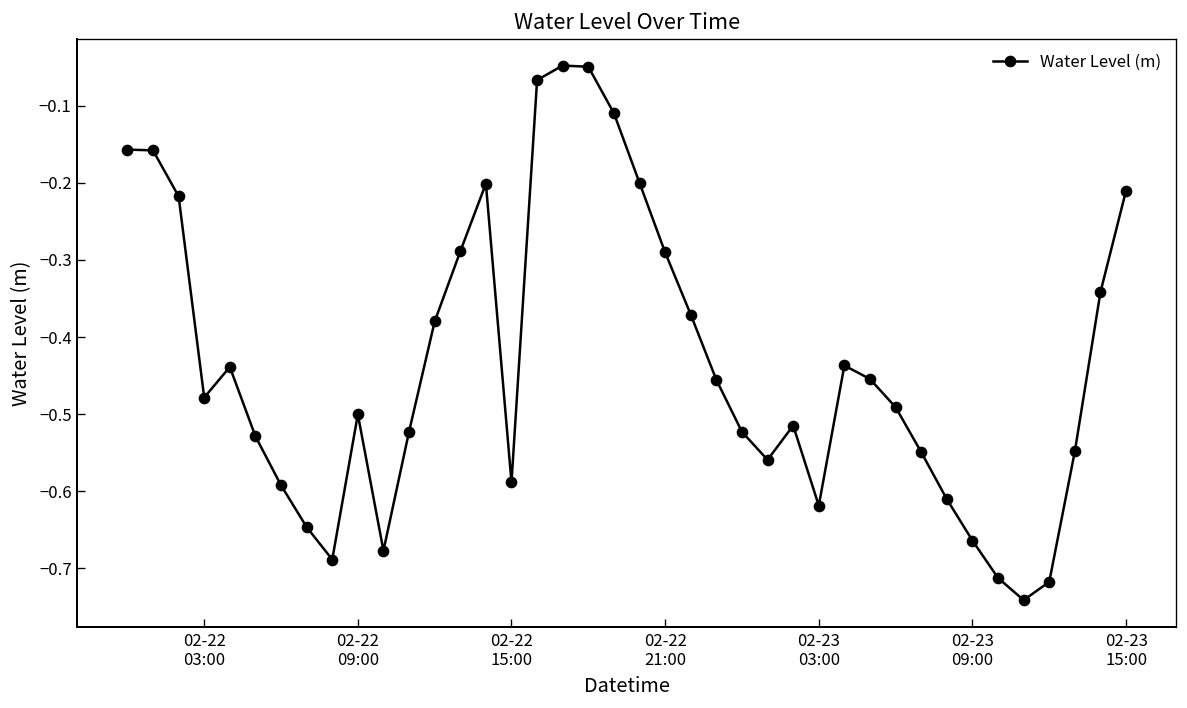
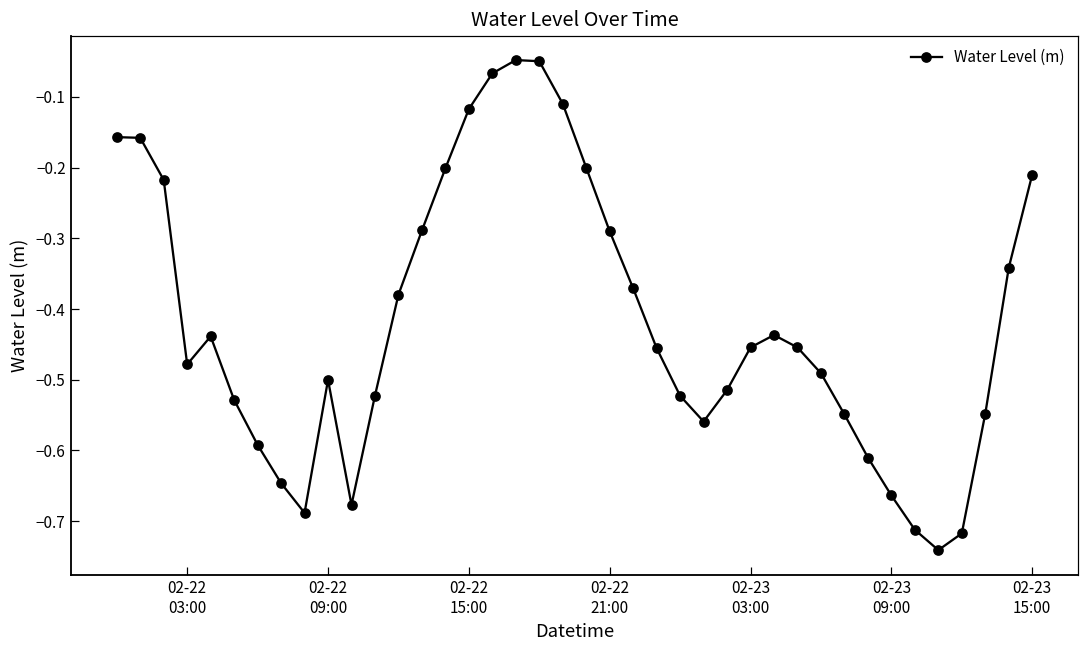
02-22 15:00: -0.59 -> -0.12
02-23 03:00: -0.62 -> -0.45
